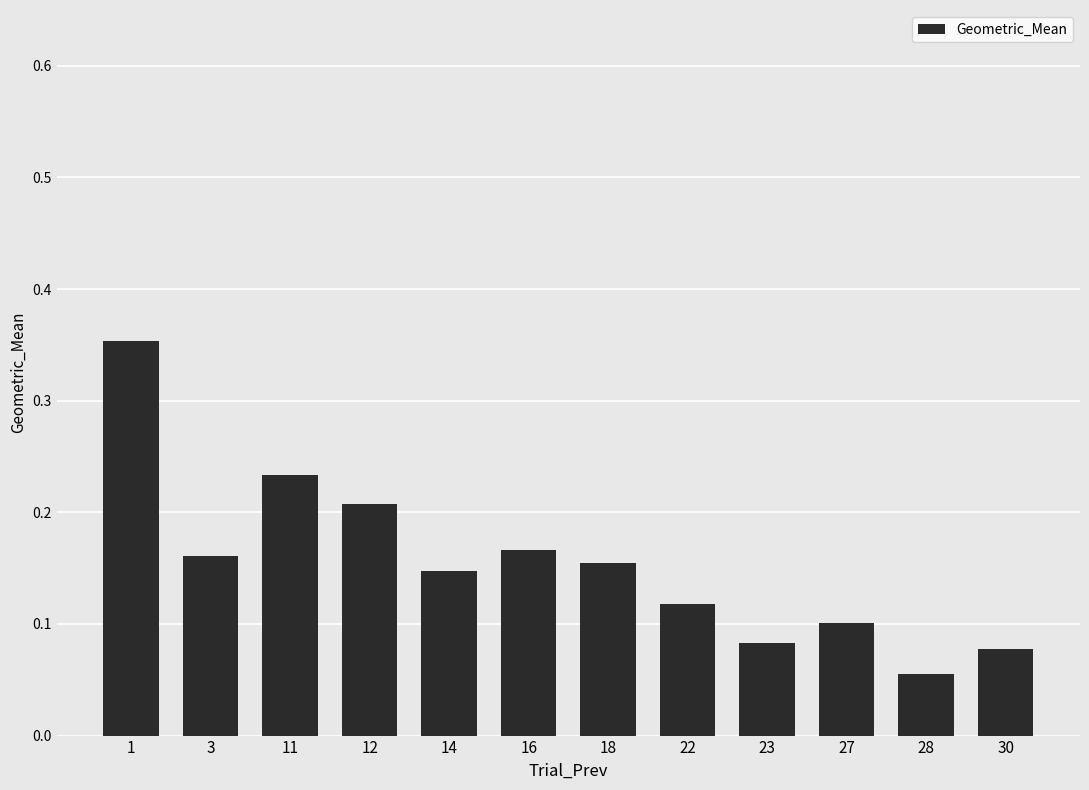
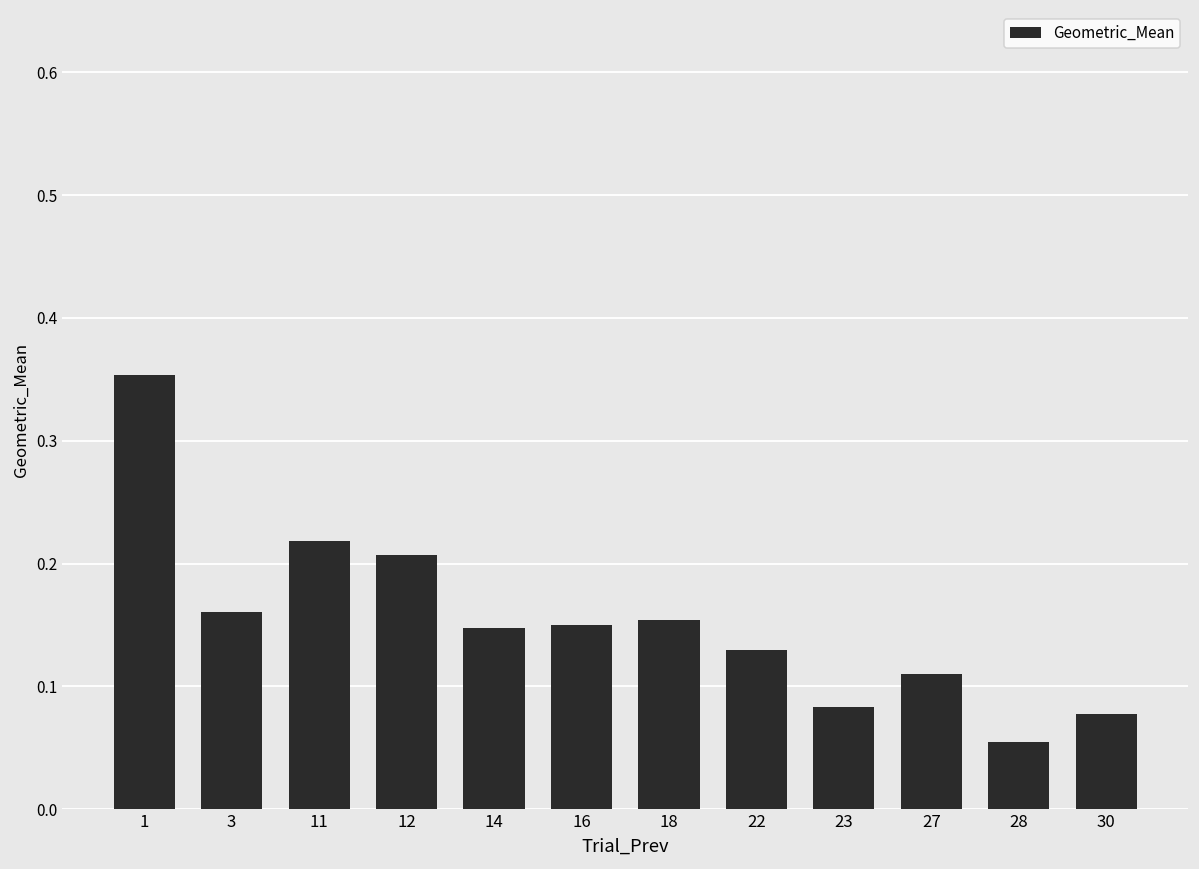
11: 0.234 -> 0.218
16: 0.167 -> 0.150
22: 0.118 -> 0.130
27: 0.101 -> 0.110
